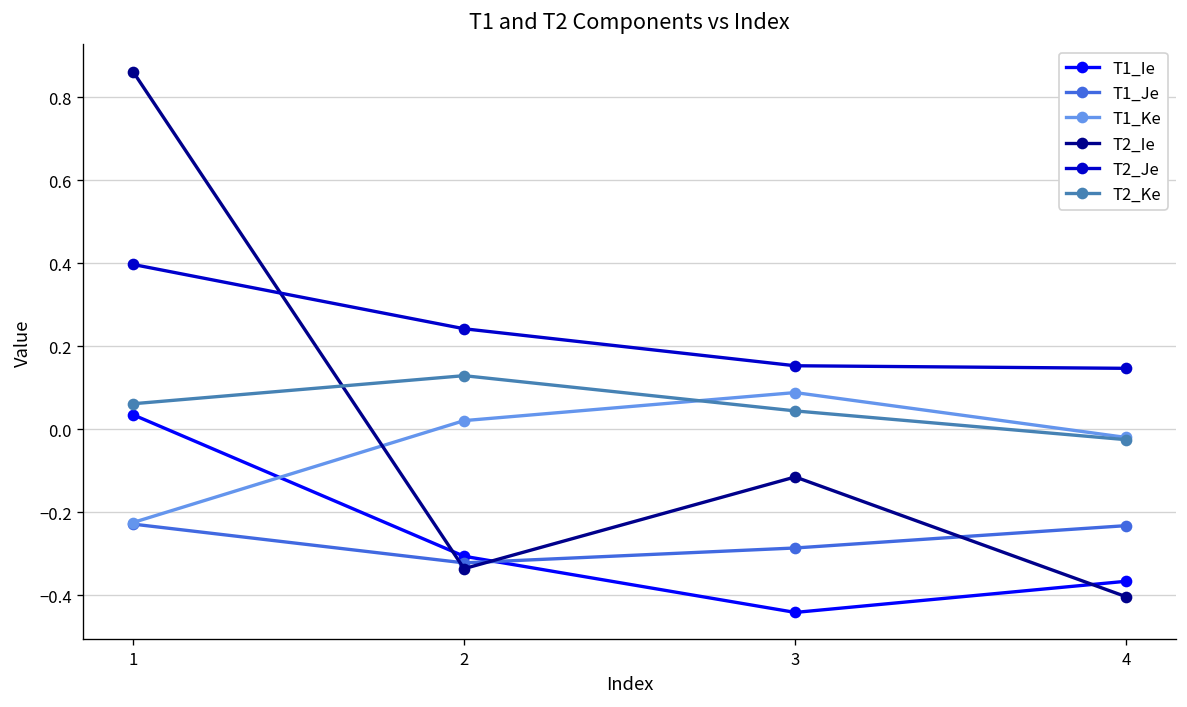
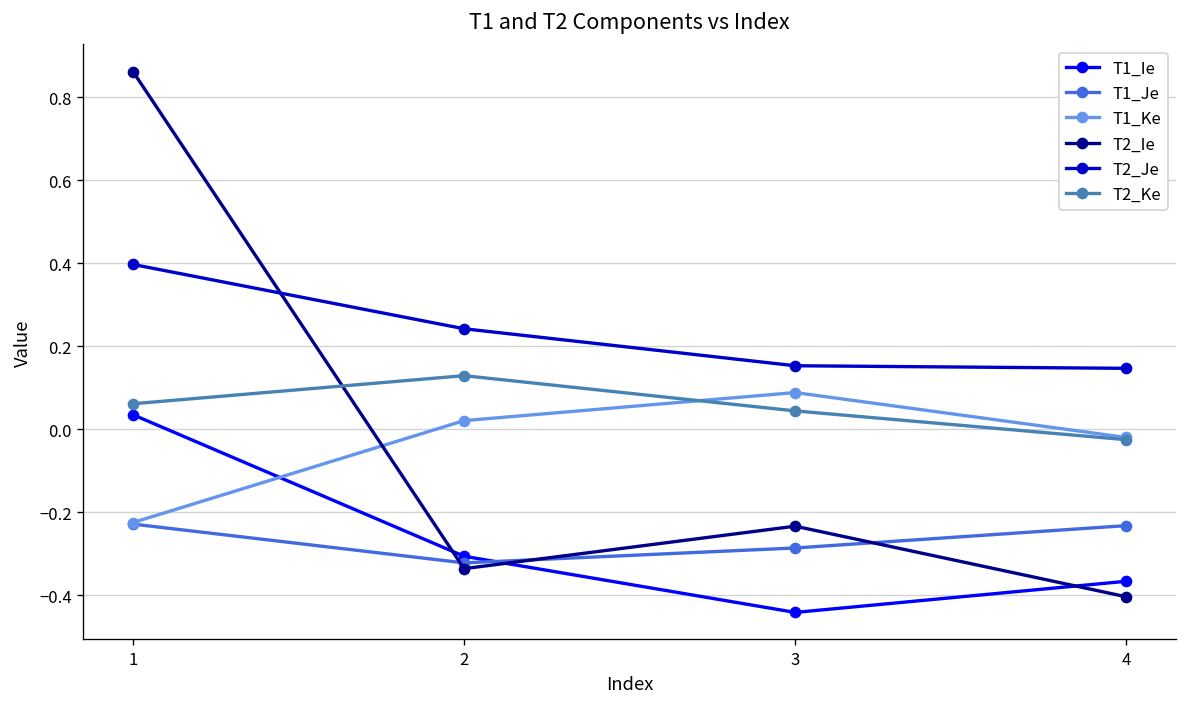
T2_Ie, 3: -0.11 -> -0.23
